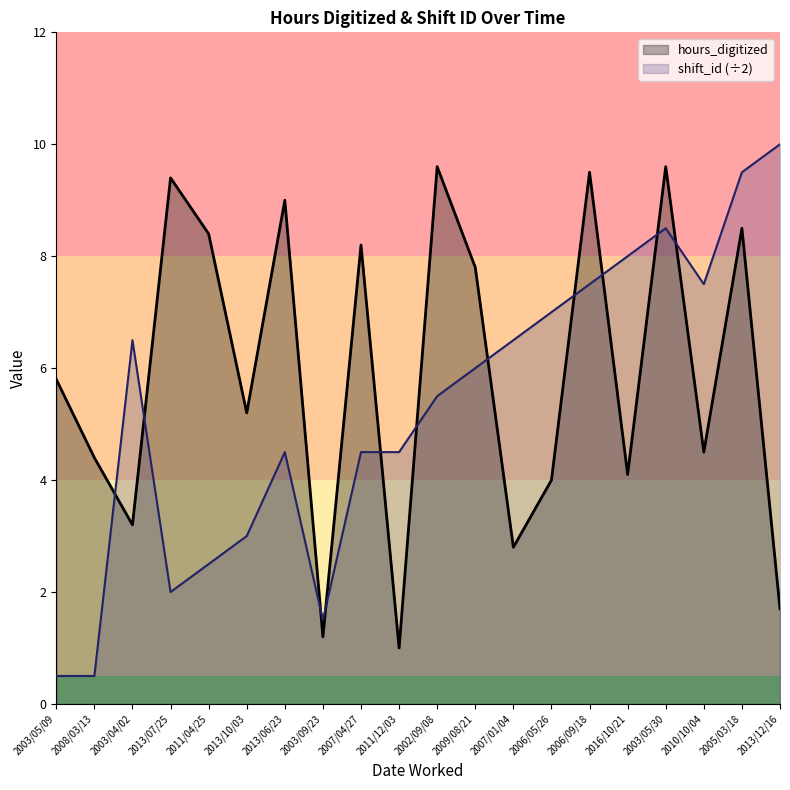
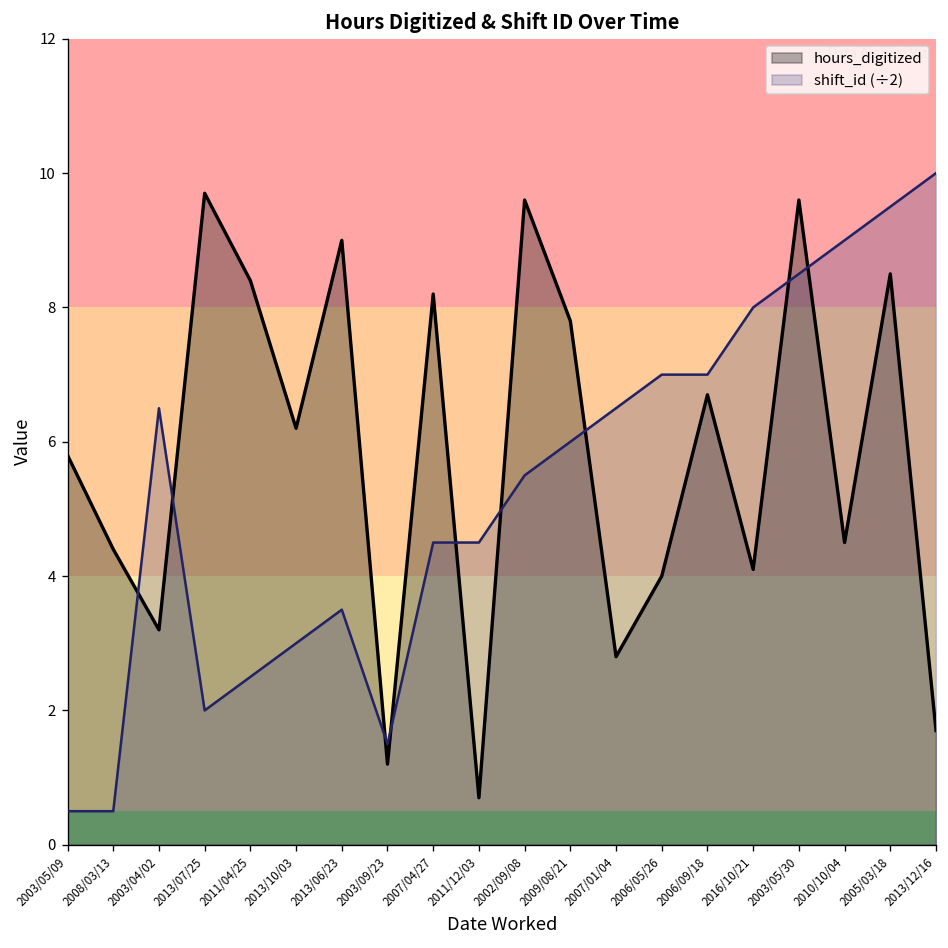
hours_digitized, 2013/07/25: 9.4 -> 9.7
hours_digitized, 2013/10/03: 5.2 -> 6.2
shift_id (÷2), 2013/06/23: 4.5 -> 3.5
hours_digitized, 2011/12/03: 1.0 -> 0.7
hours_digitized, 2006/09/18: 9.5 -> 6.7
shift_id (÷2), 2006/09/18: 7.5 -> 7.0
shift_id (÷2), 2010/10/04: 7.5 -> 9.0
